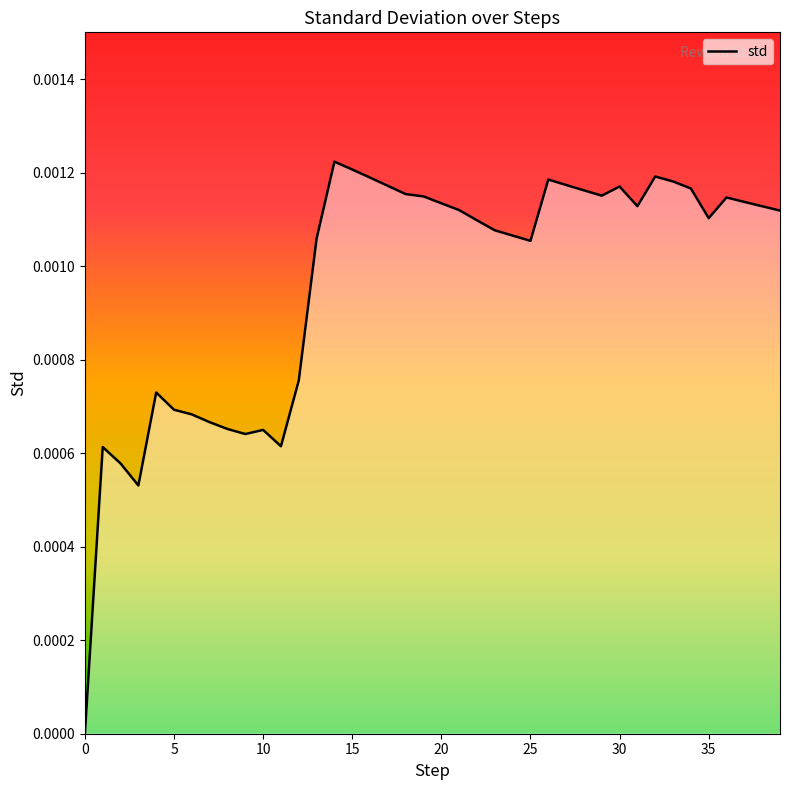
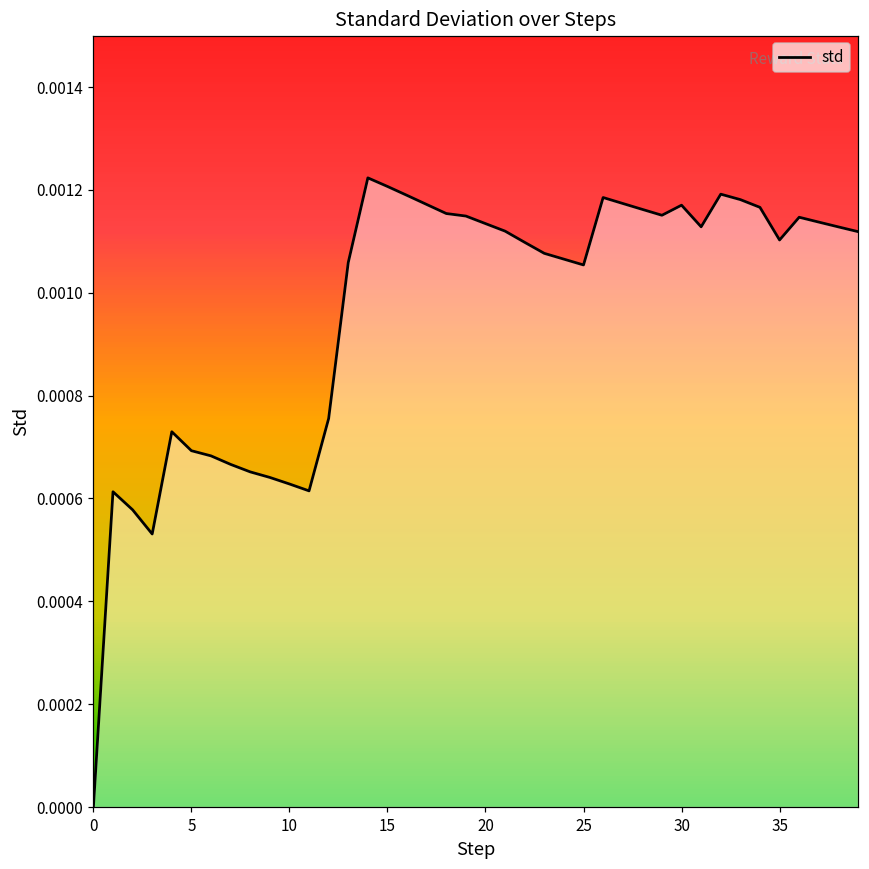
10: 0.00065 -> 0.00063
